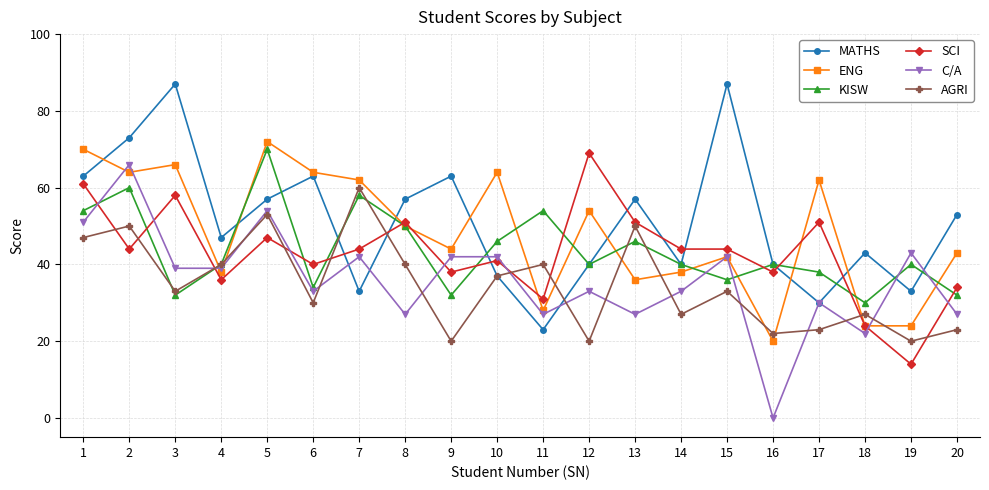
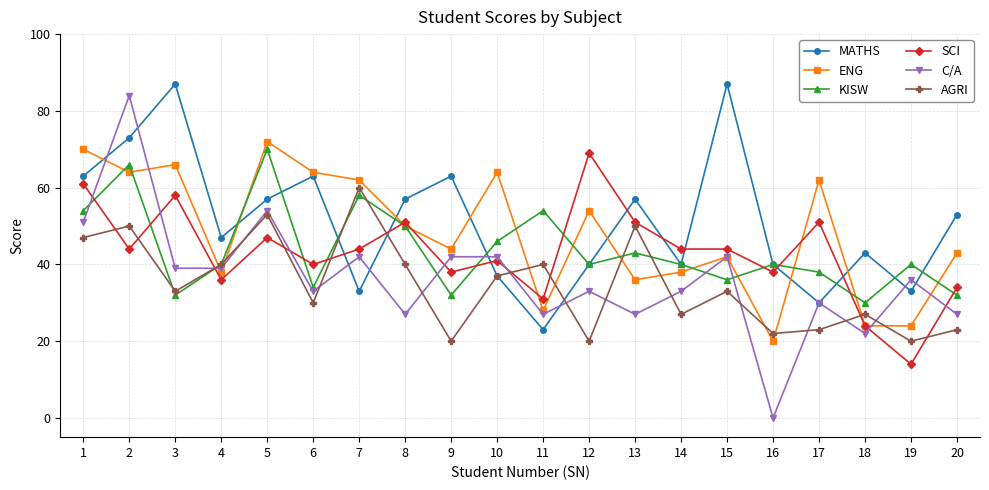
KISW, 2: 60 -> 66
C/A, 2: 66 -> 84
KISW, 13: 46 -> 43
C/A, 19: 43 -> 36
